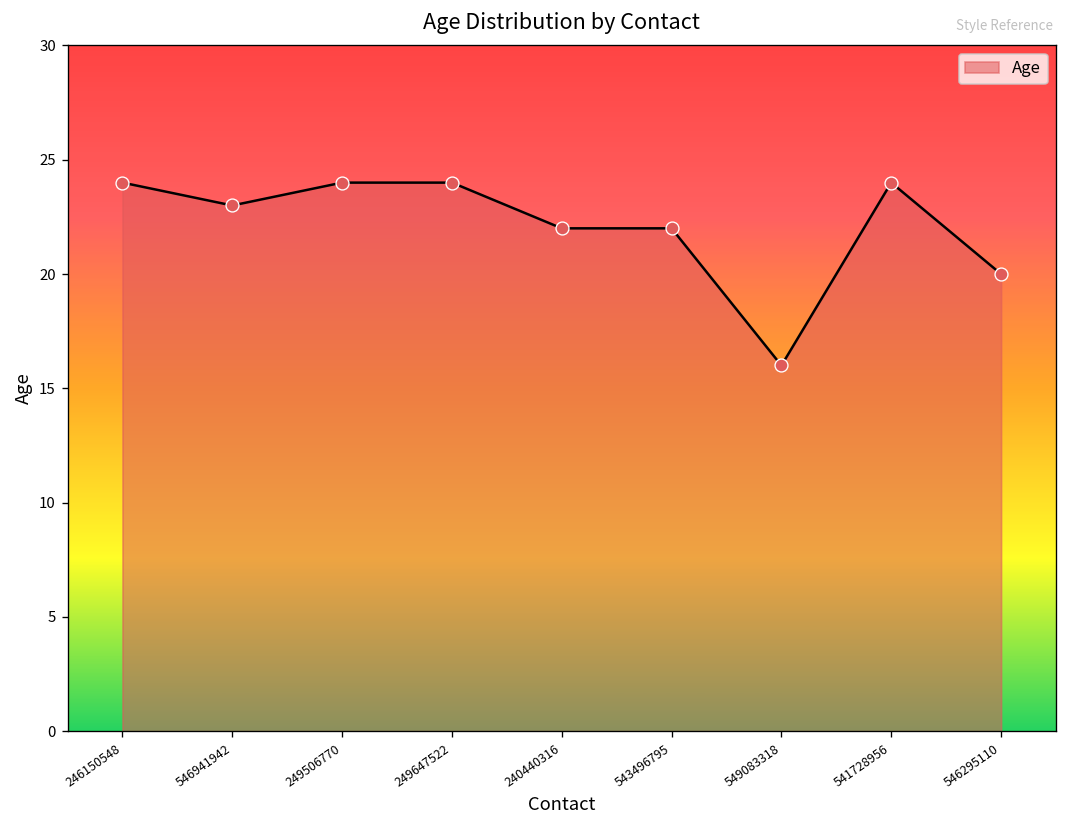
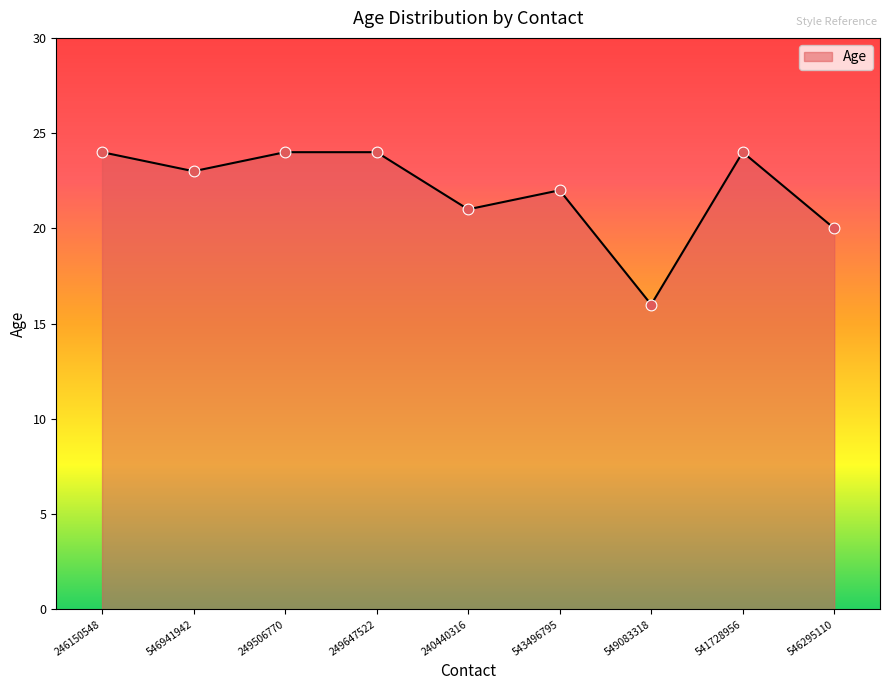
240440316: 22 -> 21
